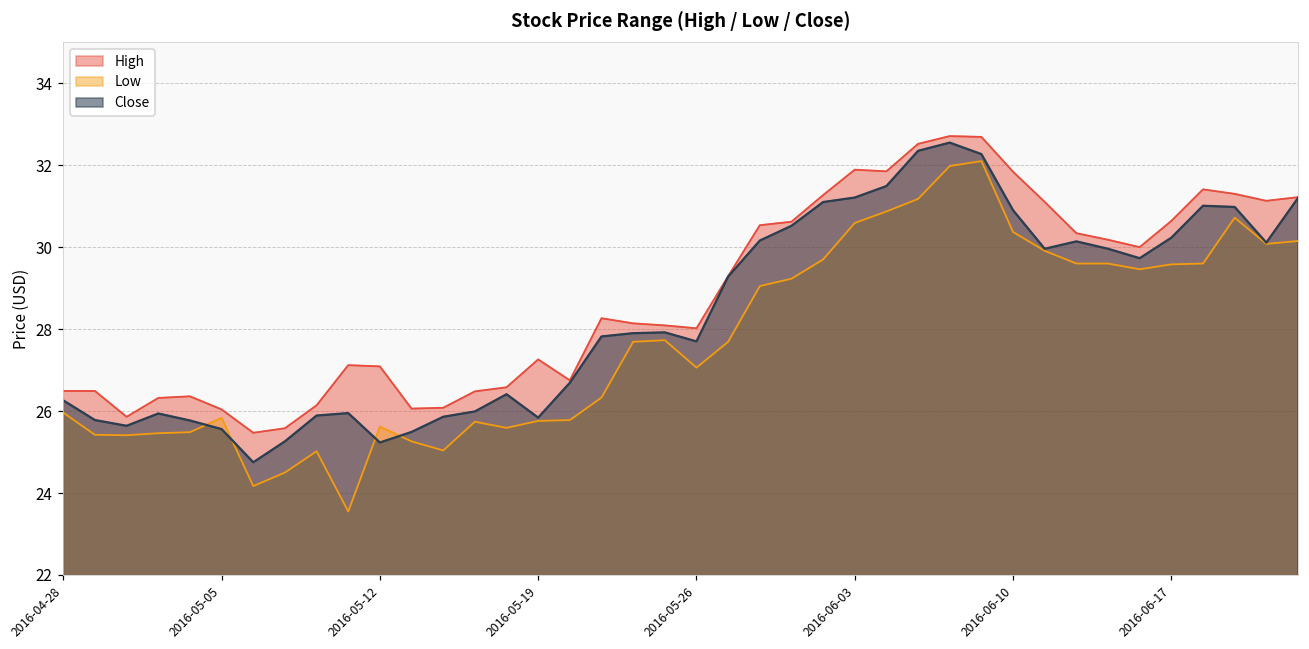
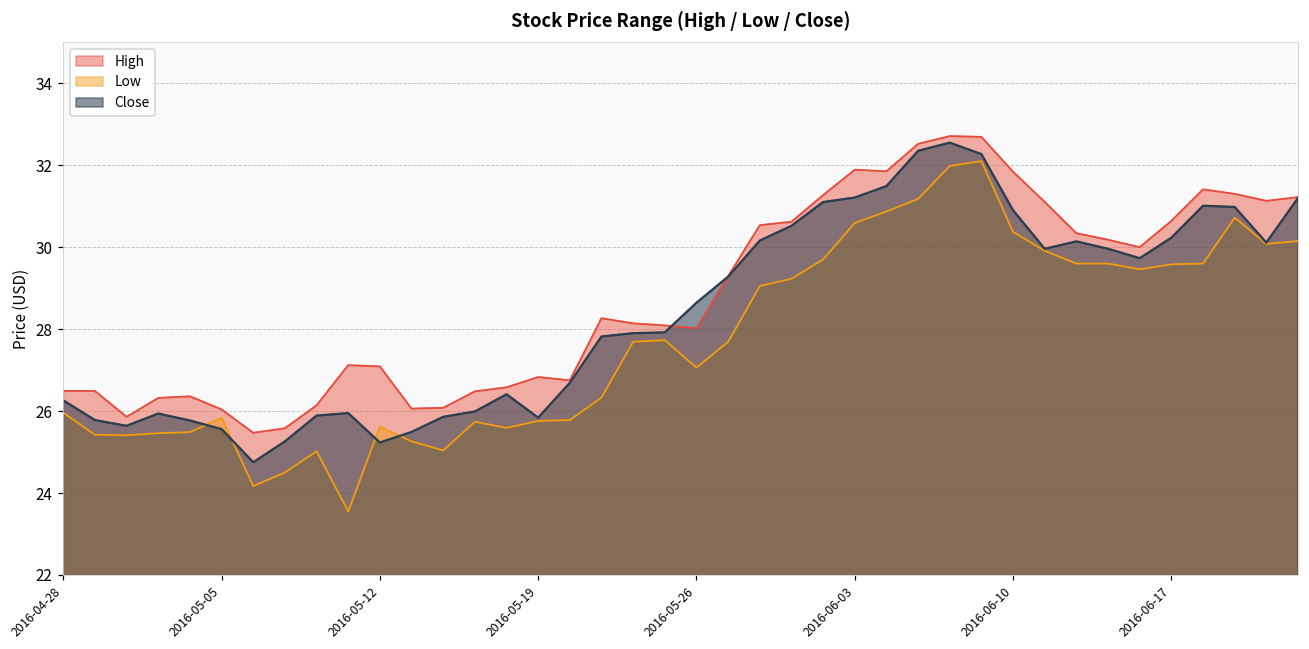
High, 2016-05-19: 27.3 -> 26.8
Close, 2016-05-26: 27.7 -> 28.6
